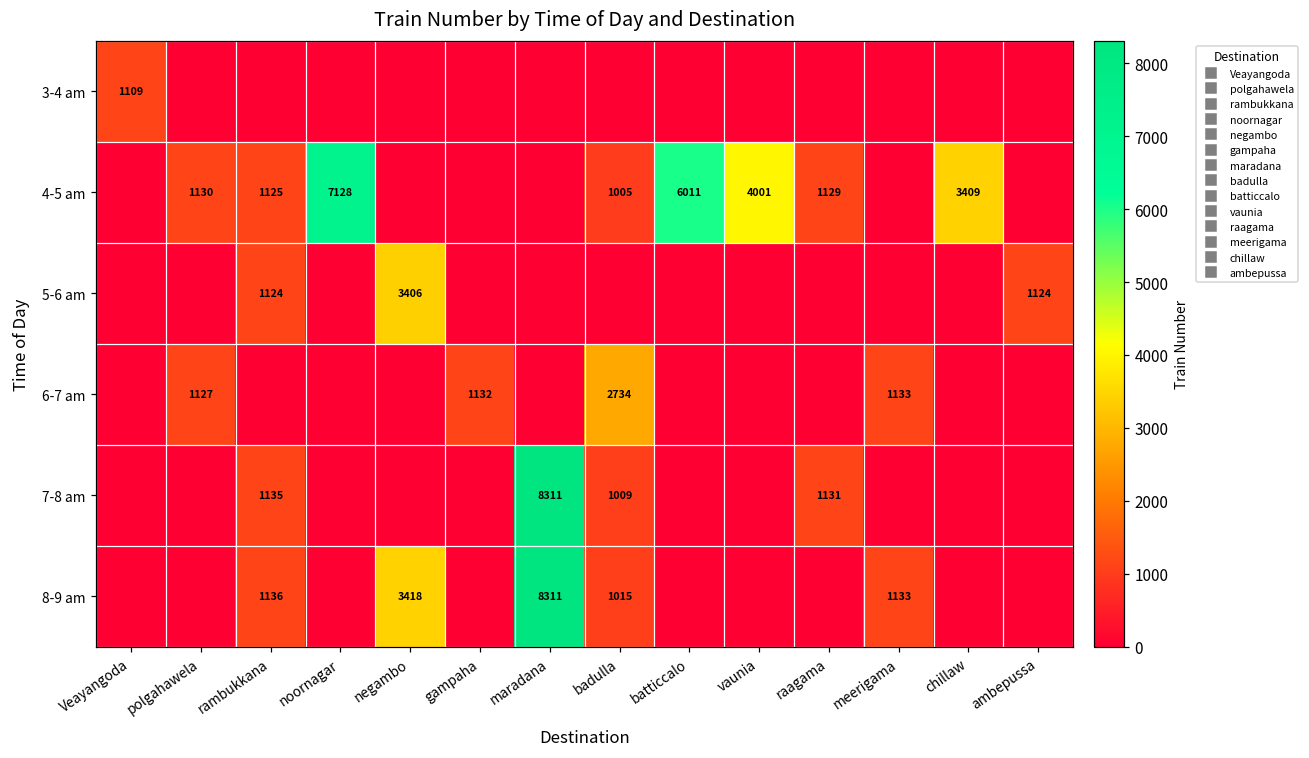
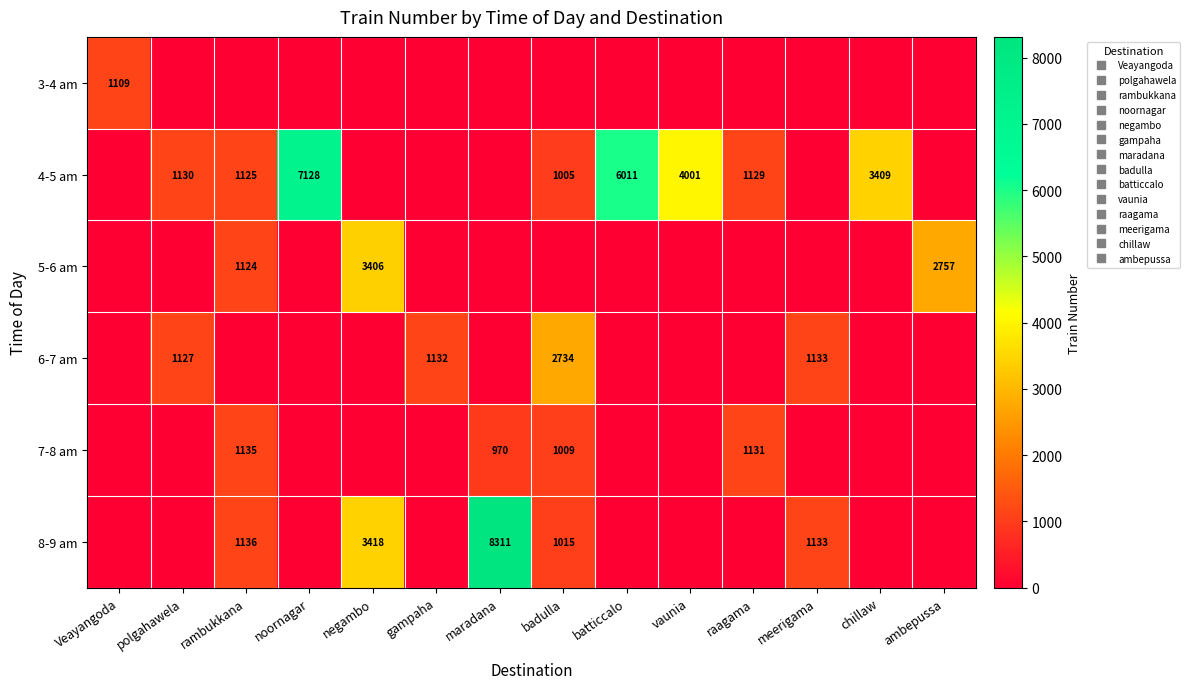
5-6 am, ambepussa: 1124 -> 2757
7-8 am, maradana: 8311 -> 970
